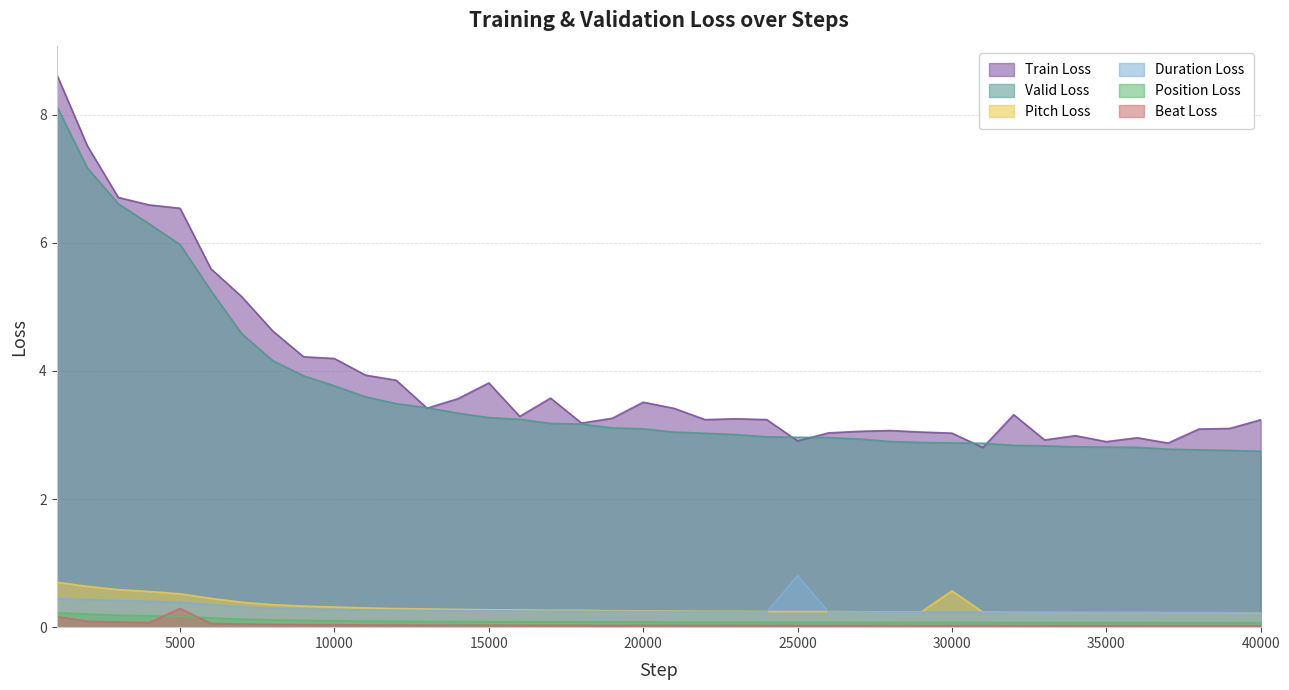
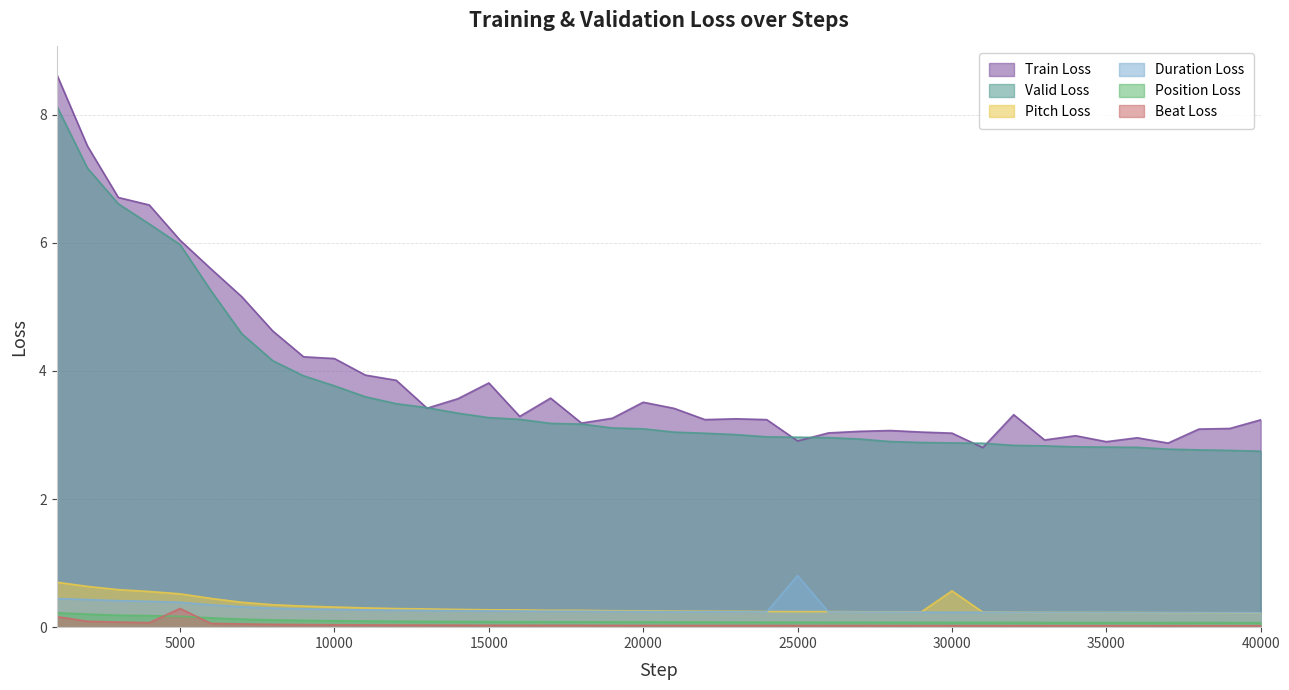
Train Loss, 5000: 6.5 -> 6.0
